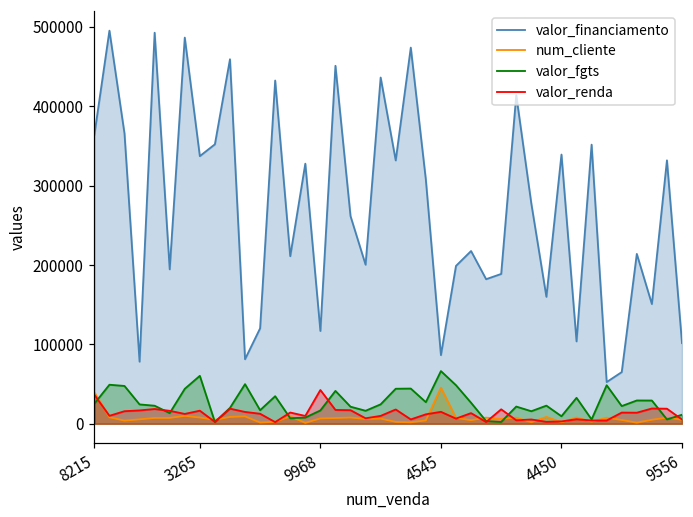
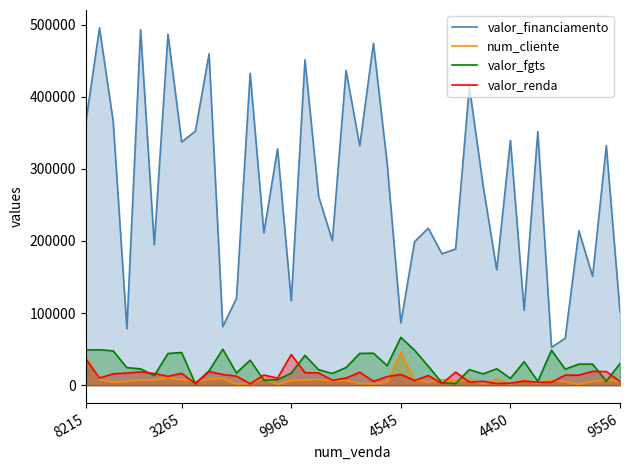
valor_fgts, 8215: 30000 -> 50000
valor_fgts, 3265: 60000 -> 50000
valor_fgts, 9556: 10000 -> 30000
